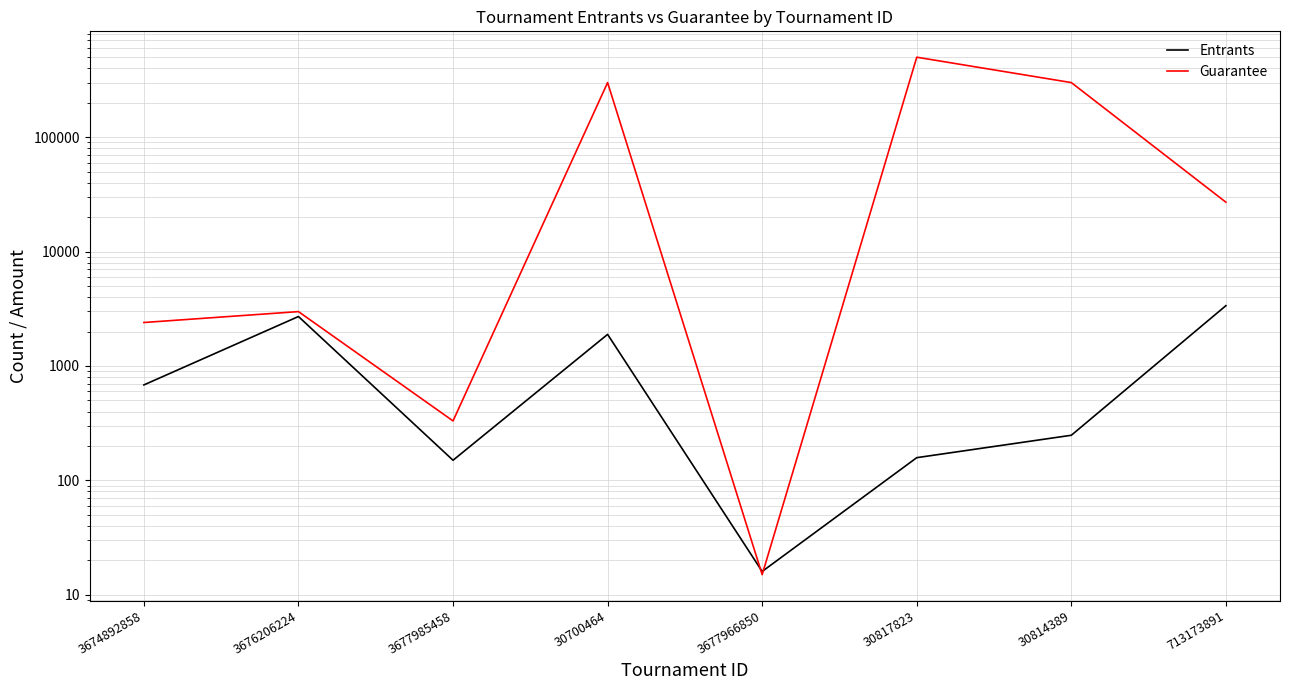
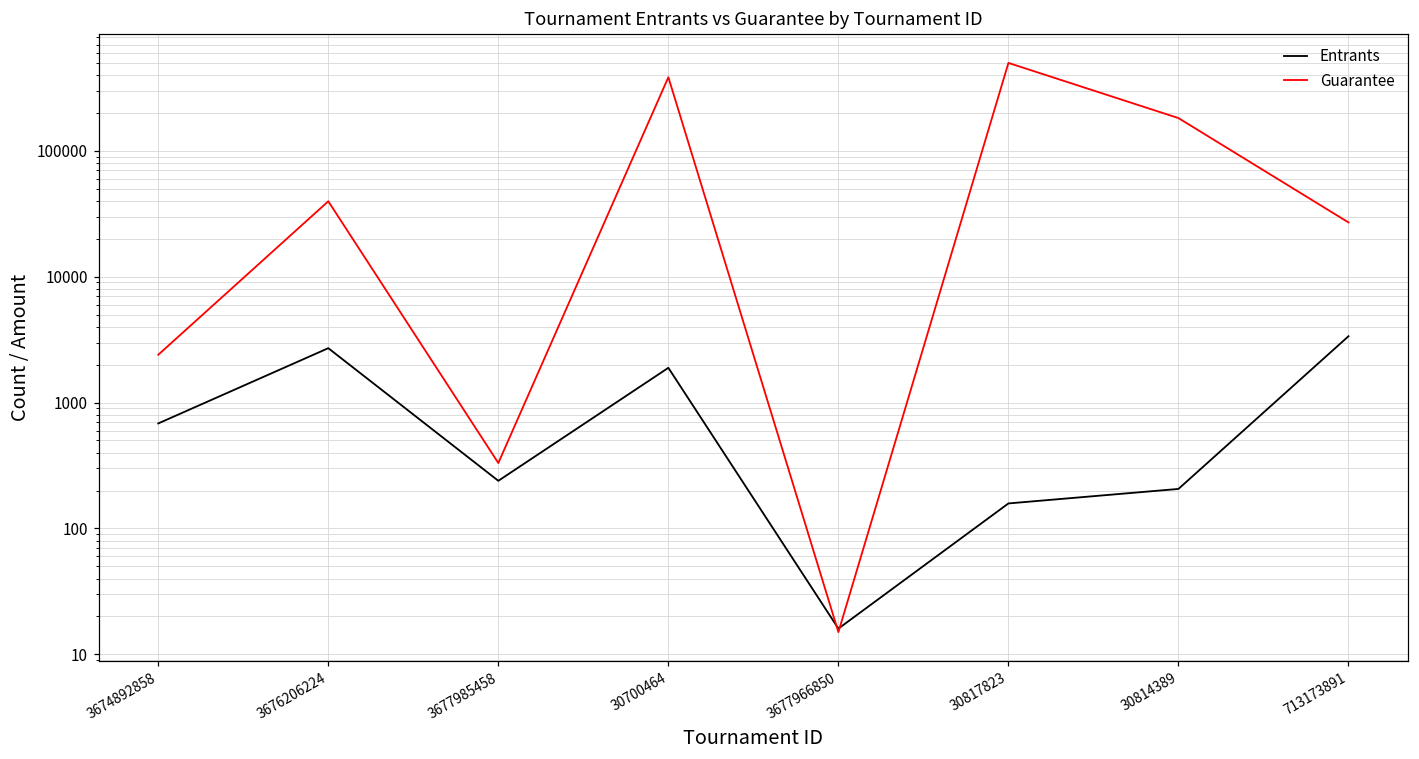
Guarantee, 3676206224: 3000 -> 40000
Entrants, 3677985458: 150 -> 240
Guarantee, 30700464: 300000 -> 380000
Entrants, 30814389: 250 -> 210
Guarantee, 30814389: 300000 -> 180000
